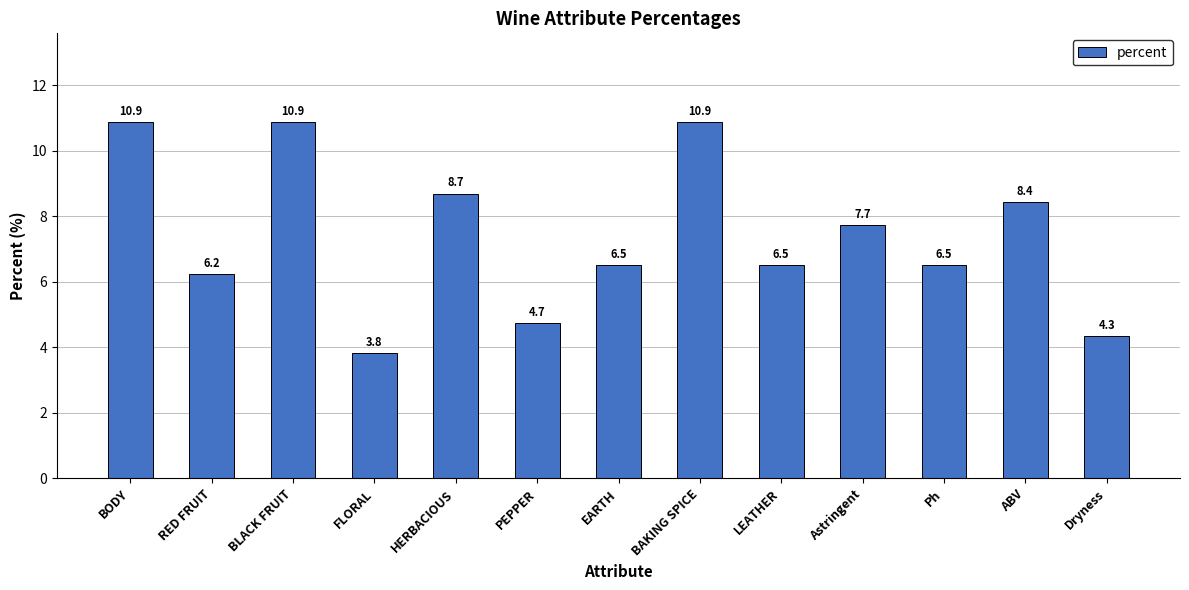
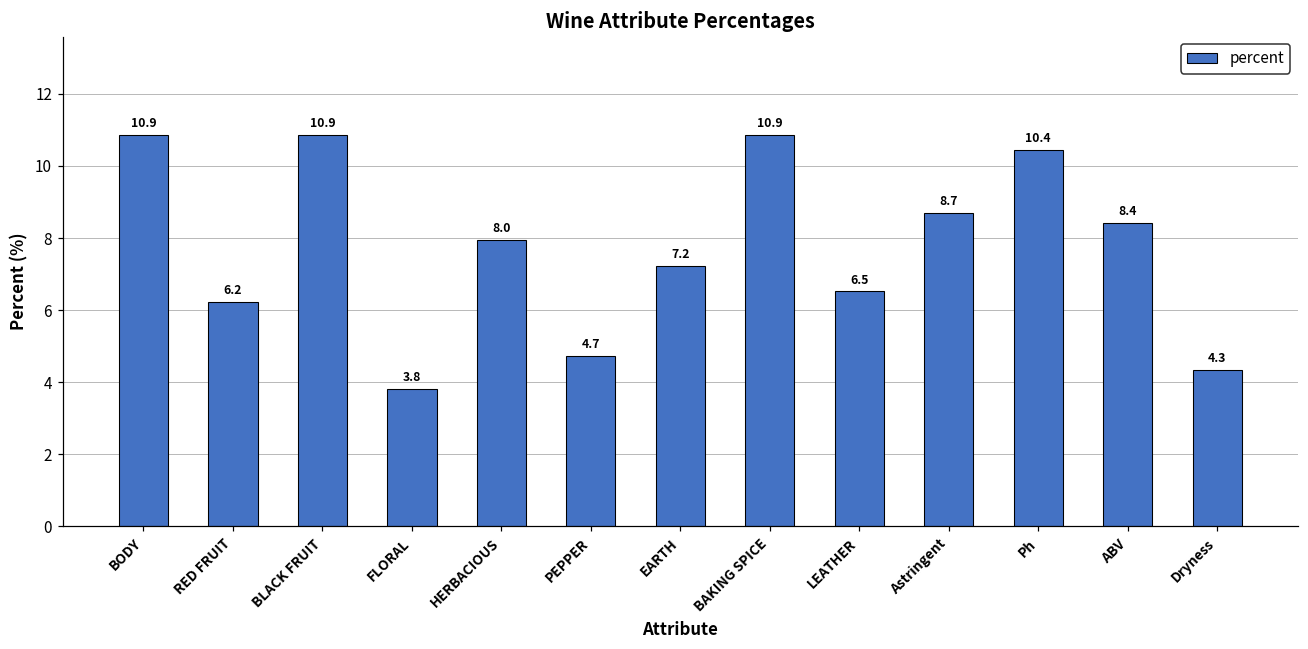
HERBACIOUS: 8.7 -> 8.0
EARTH: 6.5 -> 7.2
Astringent: 7.7 -> 8.7
Ph: 6.5 -> 10.4
